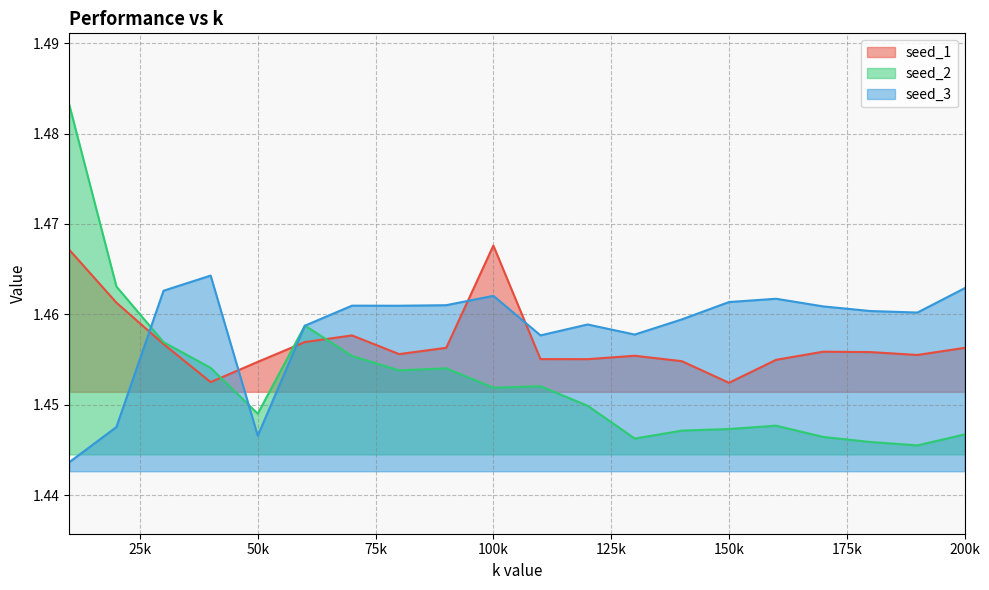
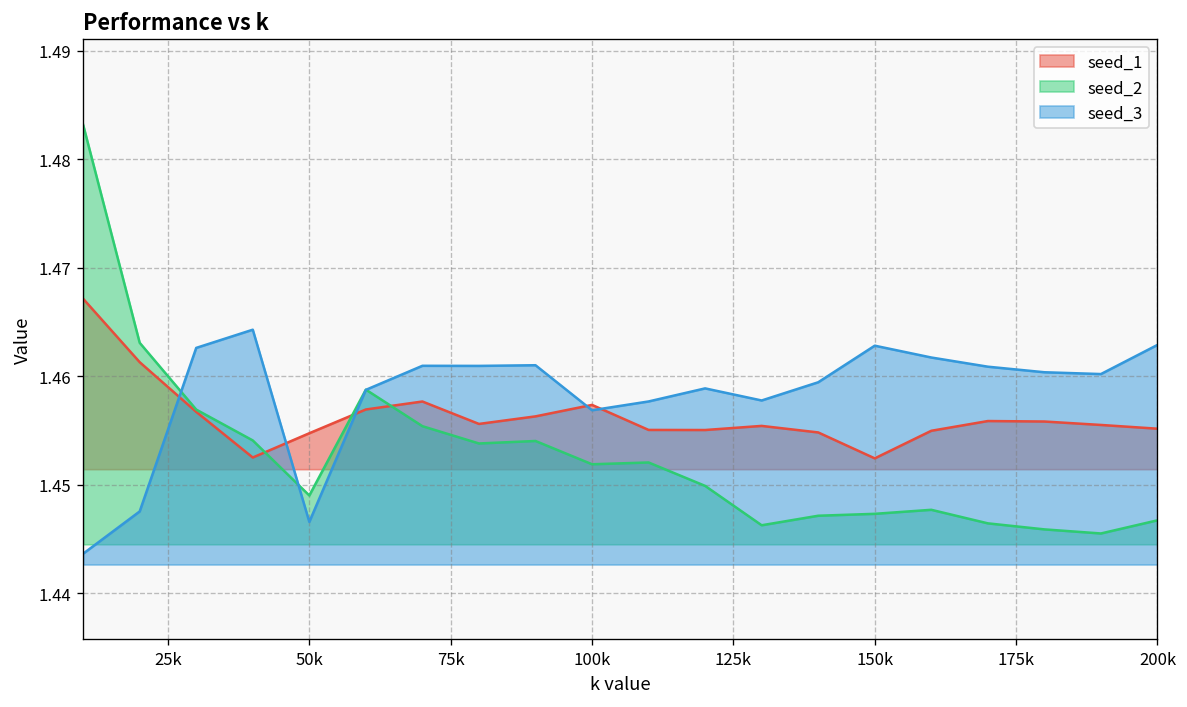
seed_1, 100k: 1.468 -> 1.457
seed_3, 100k: 1.462 -> 1.457
seed_3, 150k: 1.461 -> 1.463
seed_1, 200k: 1.456 -> 1.455
